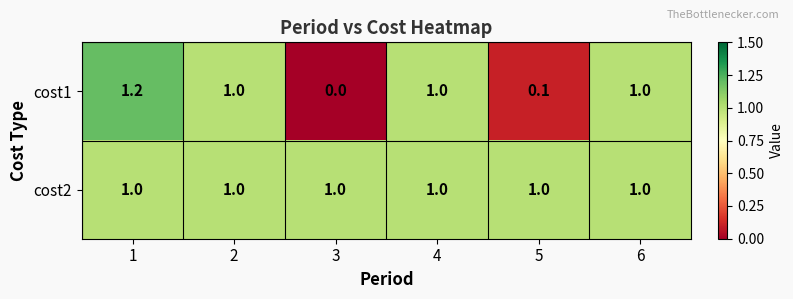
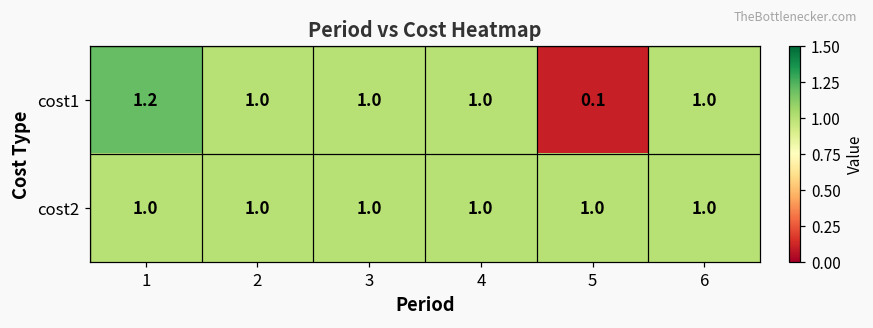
cost1, 3: 0.0 -> 1.0
